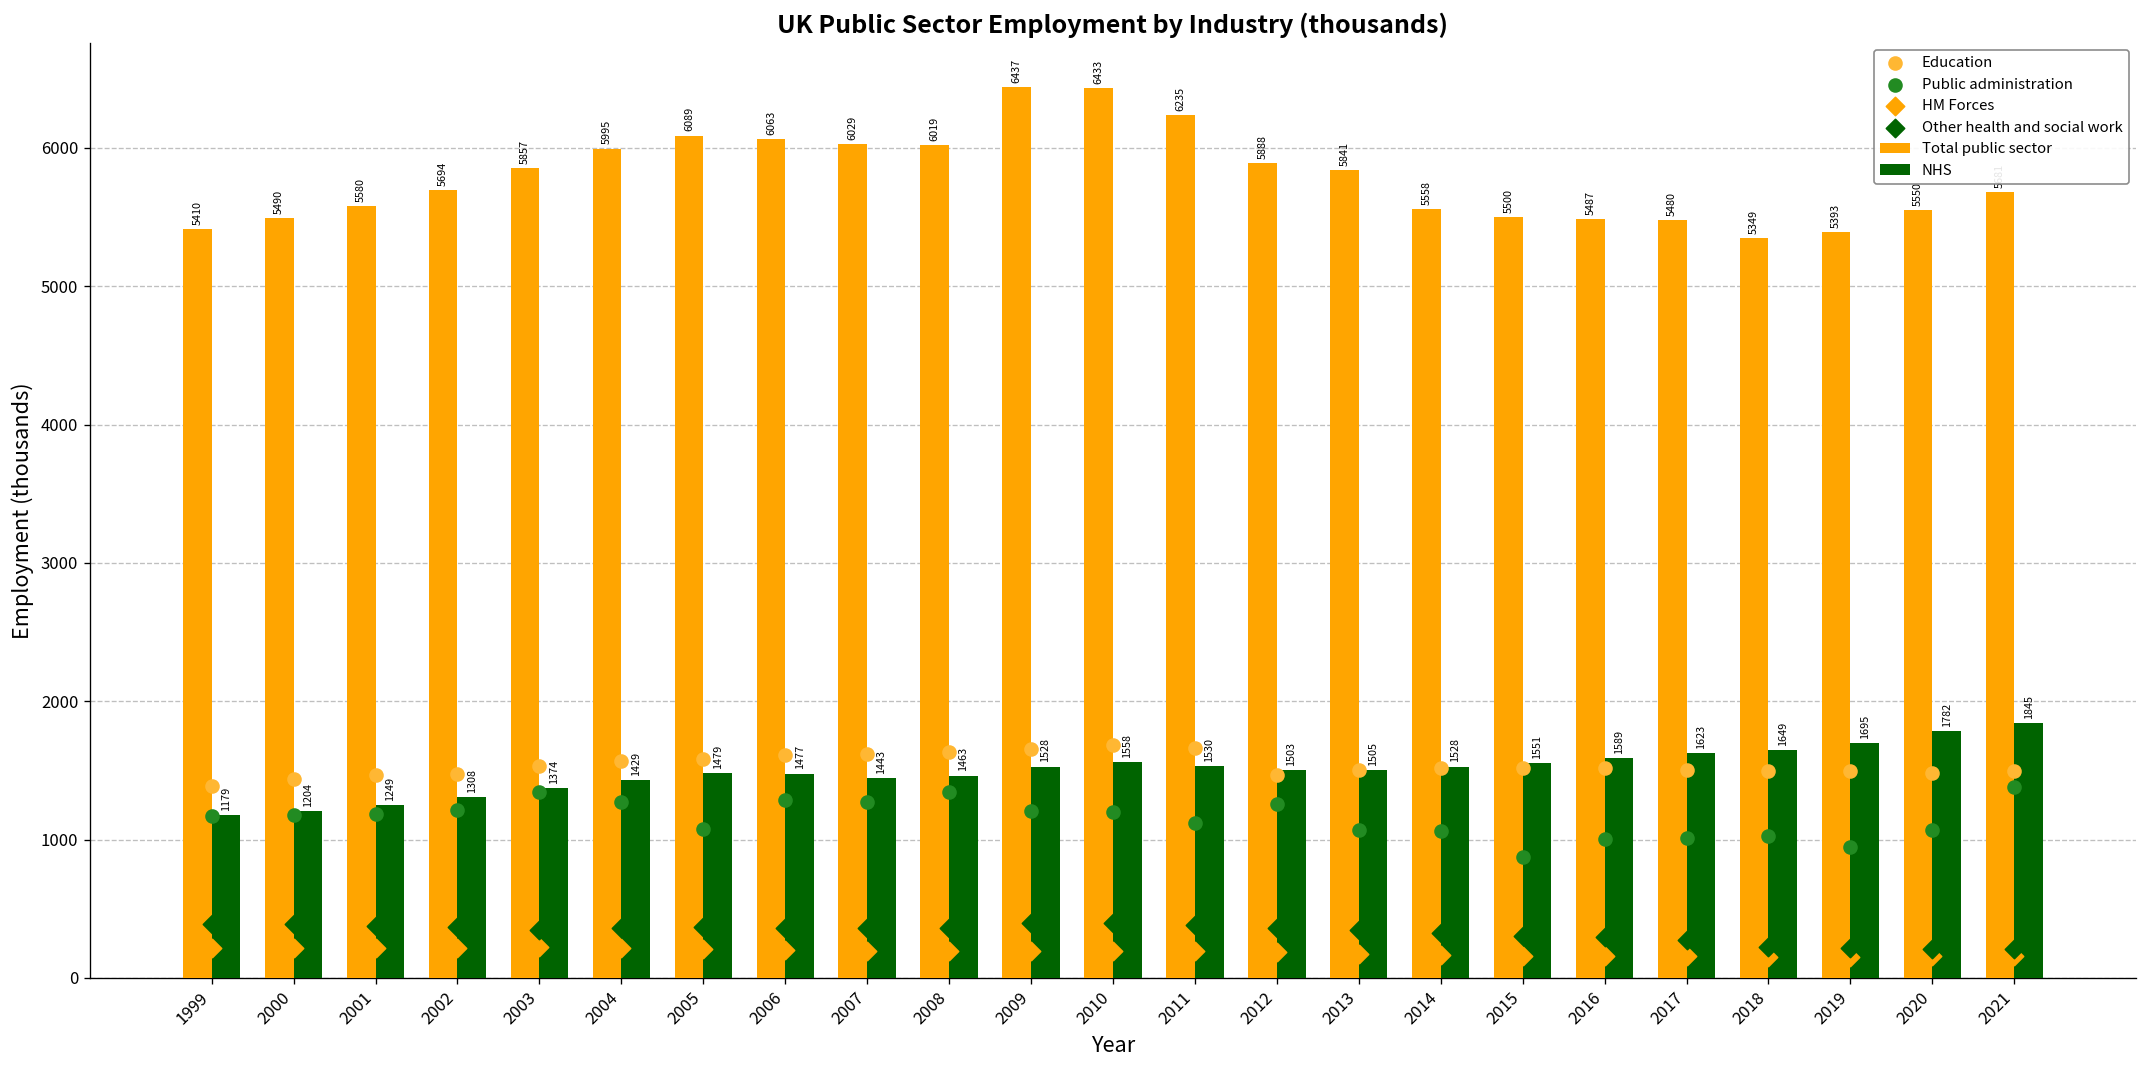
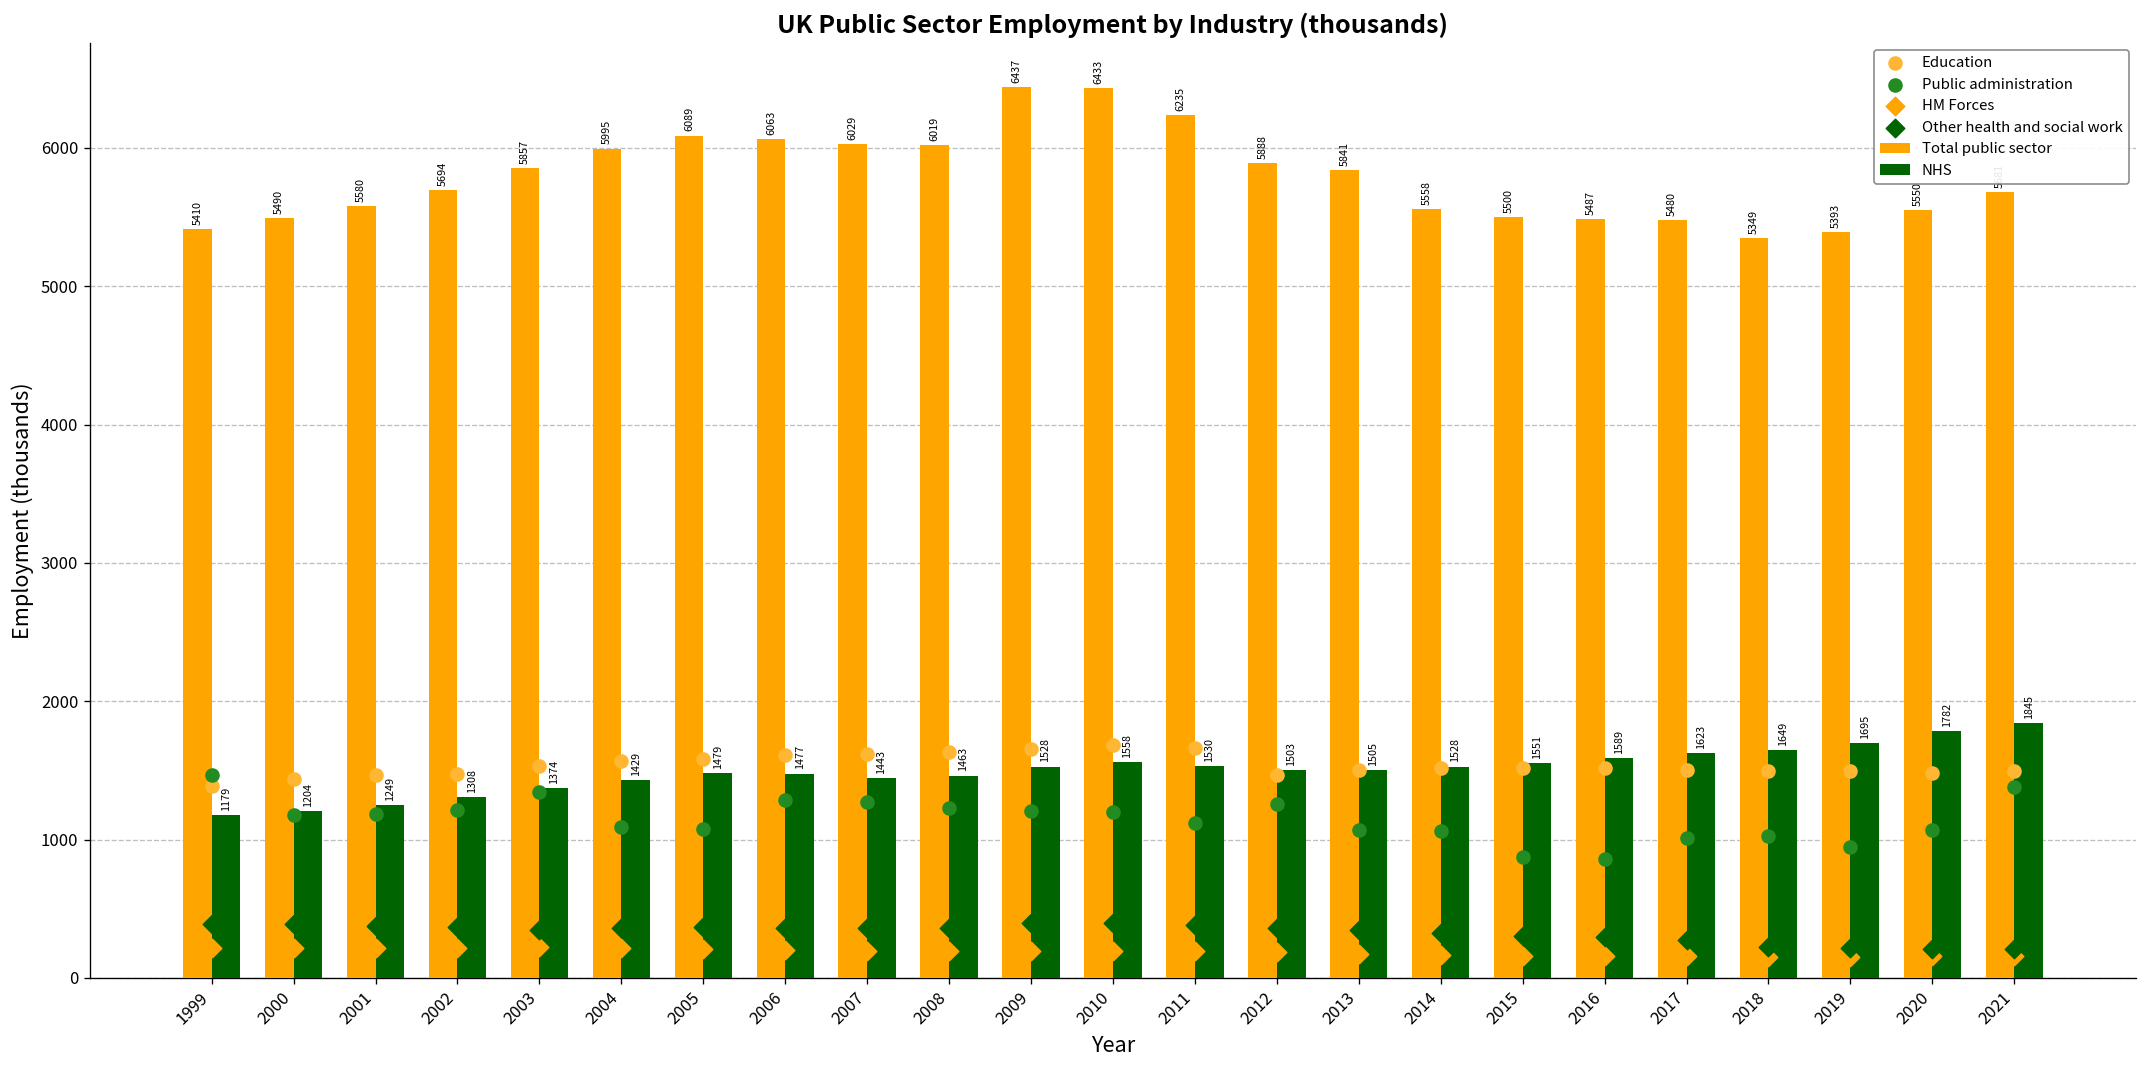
Public administration, 1999: 1170 -> 1470
Public administration, 2004: 1270 -> 1090
Public administration, 2008: 1350 -> 1230
Public administration, 2016: 1000 -> 860
